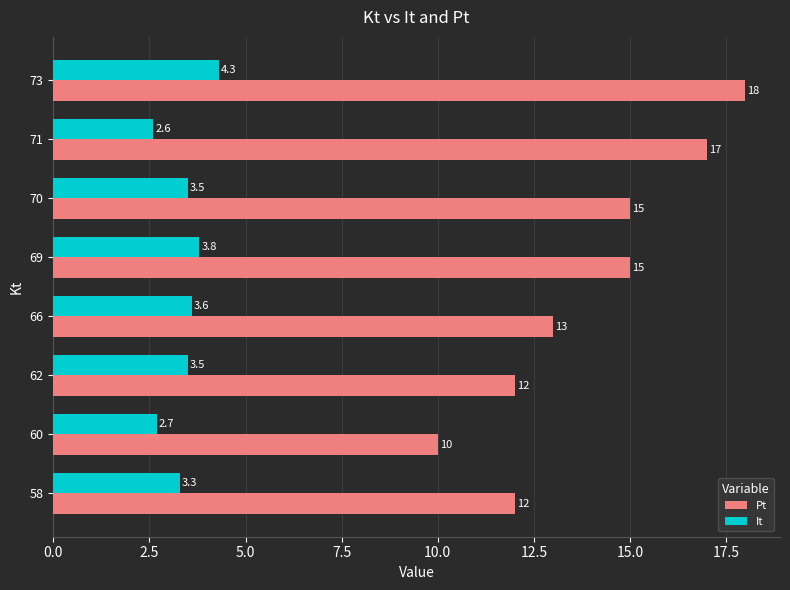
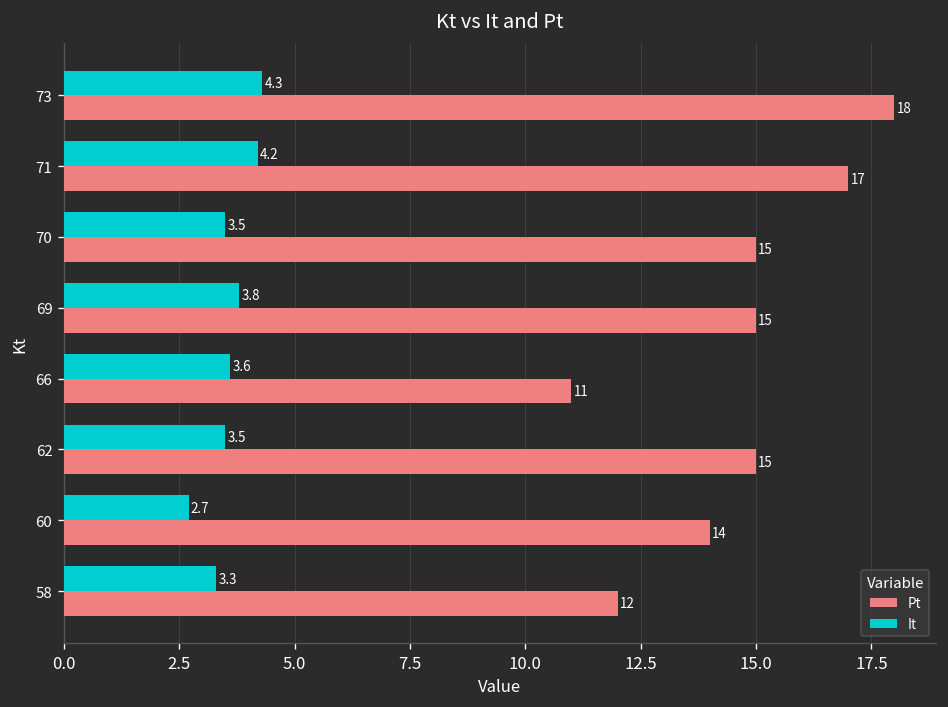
It, 71: 2.6 -> 4.2
Pt, 66: 13 -> 11
Pt, 62: 12 -> 15
Pt, 60: 10 -> 14
